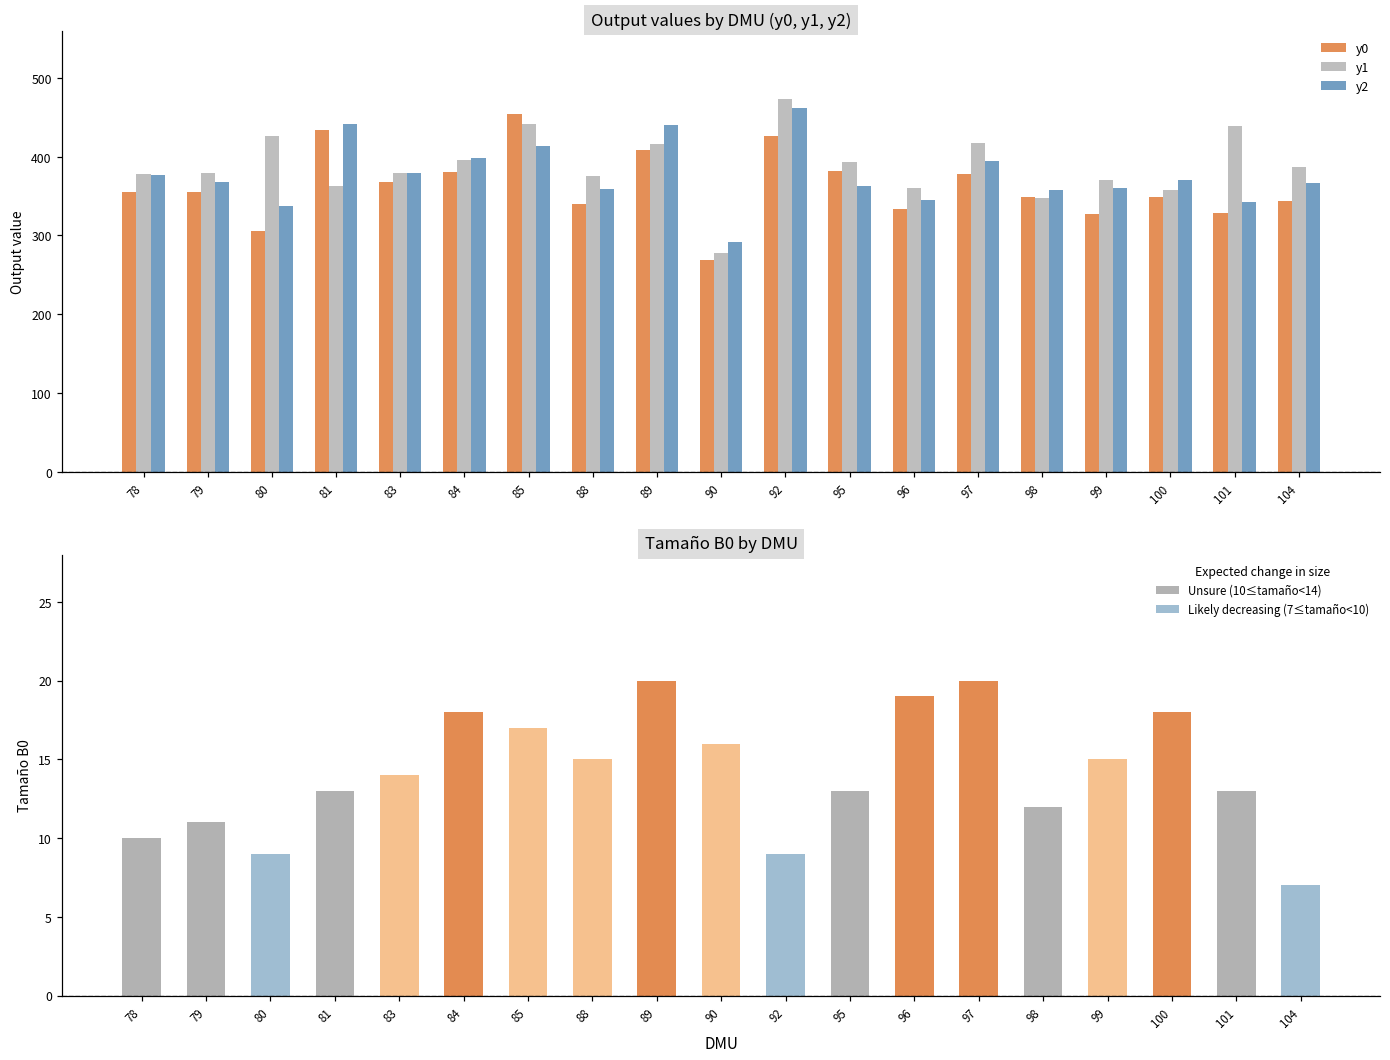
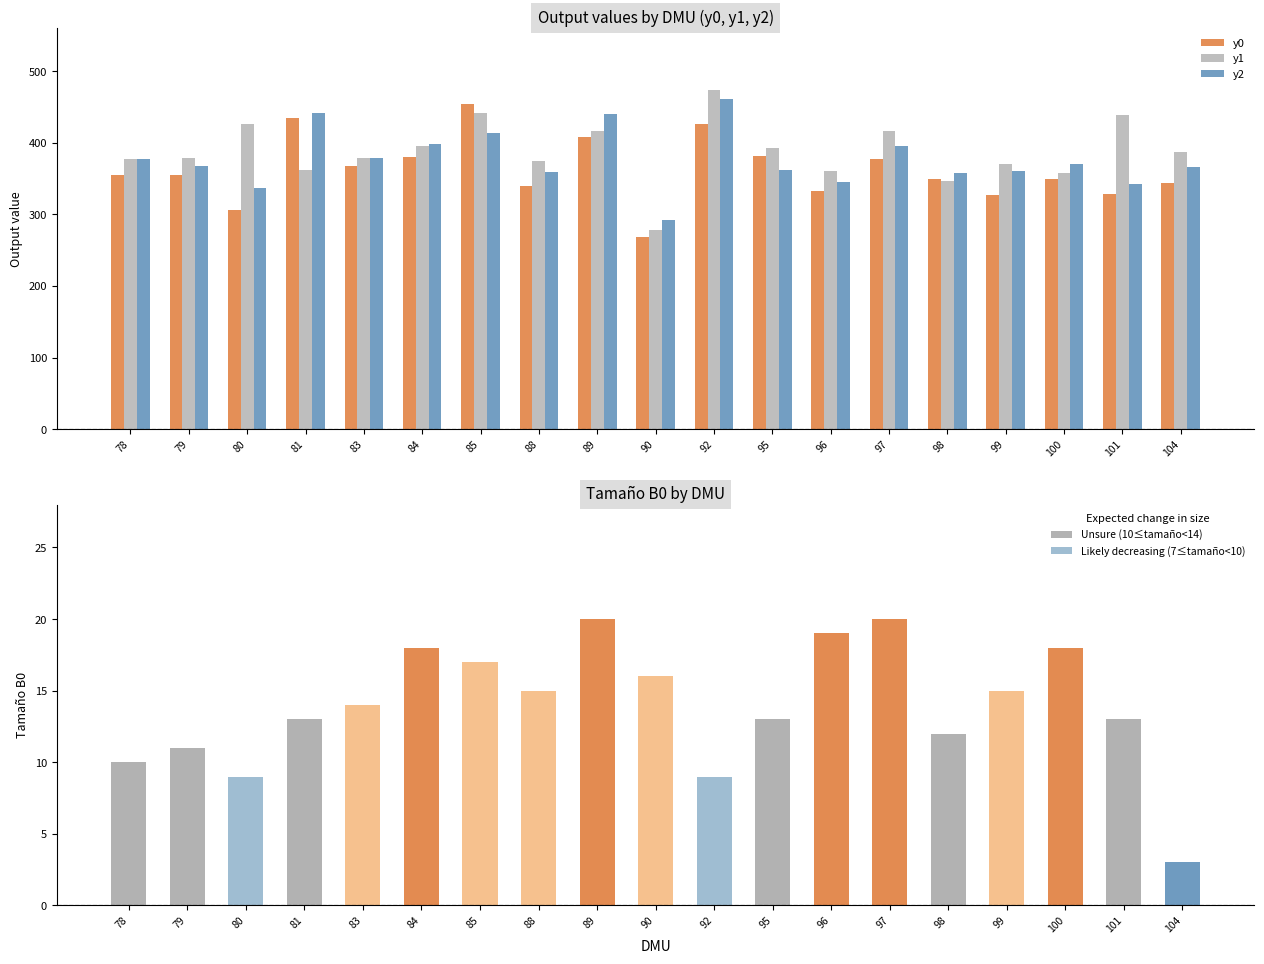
Tamaño B0 by DMU, 104: 7 -> 3
